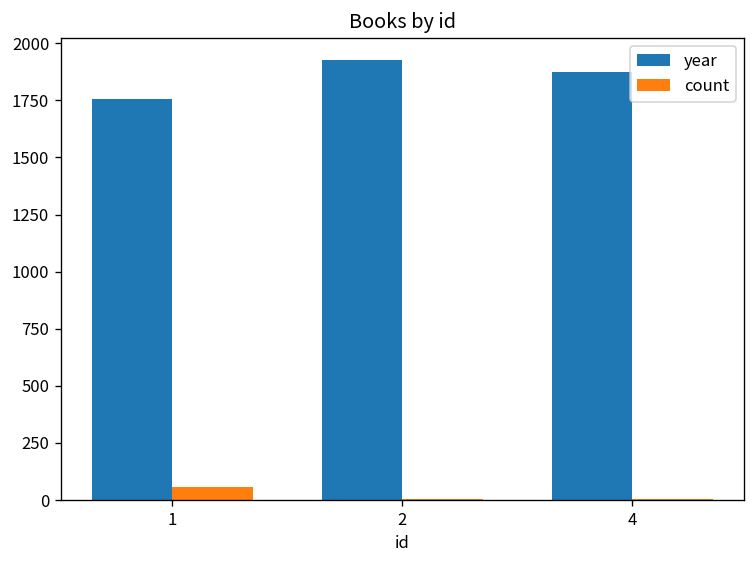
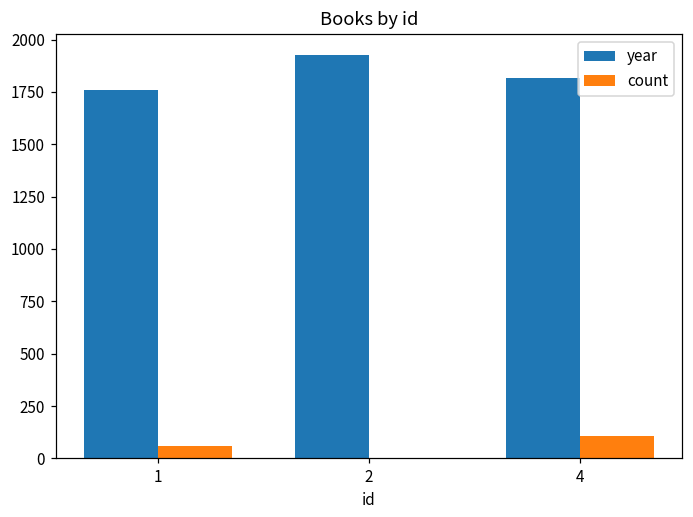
year, 4: 1870 -> 1820
count, 4: 0 -> 110
